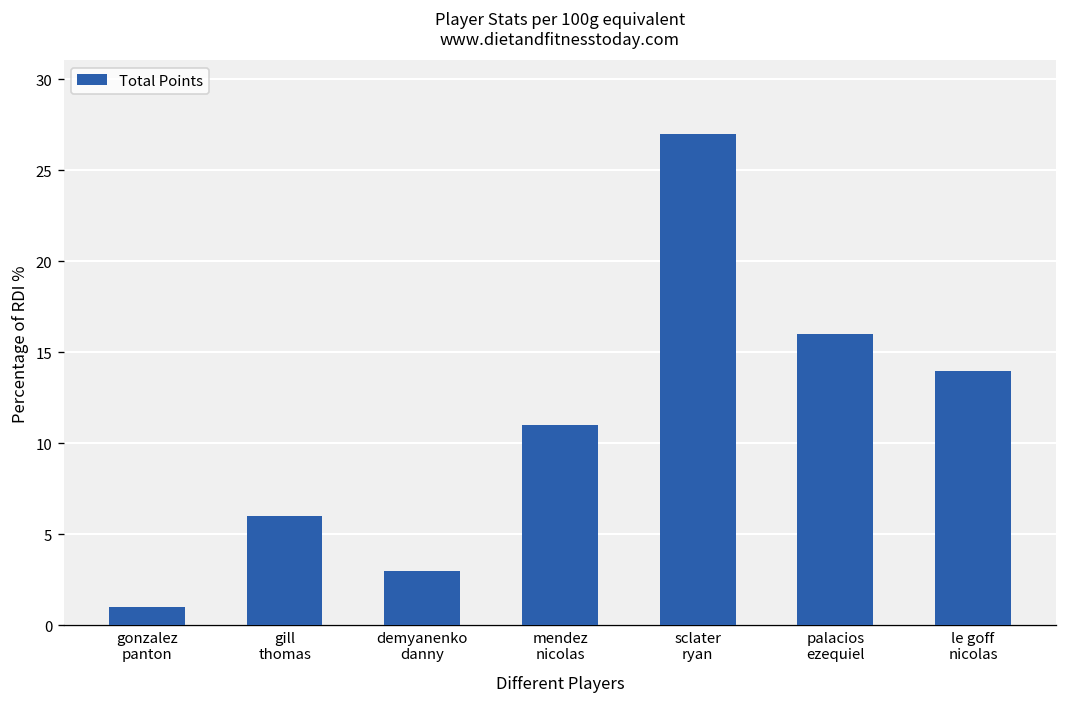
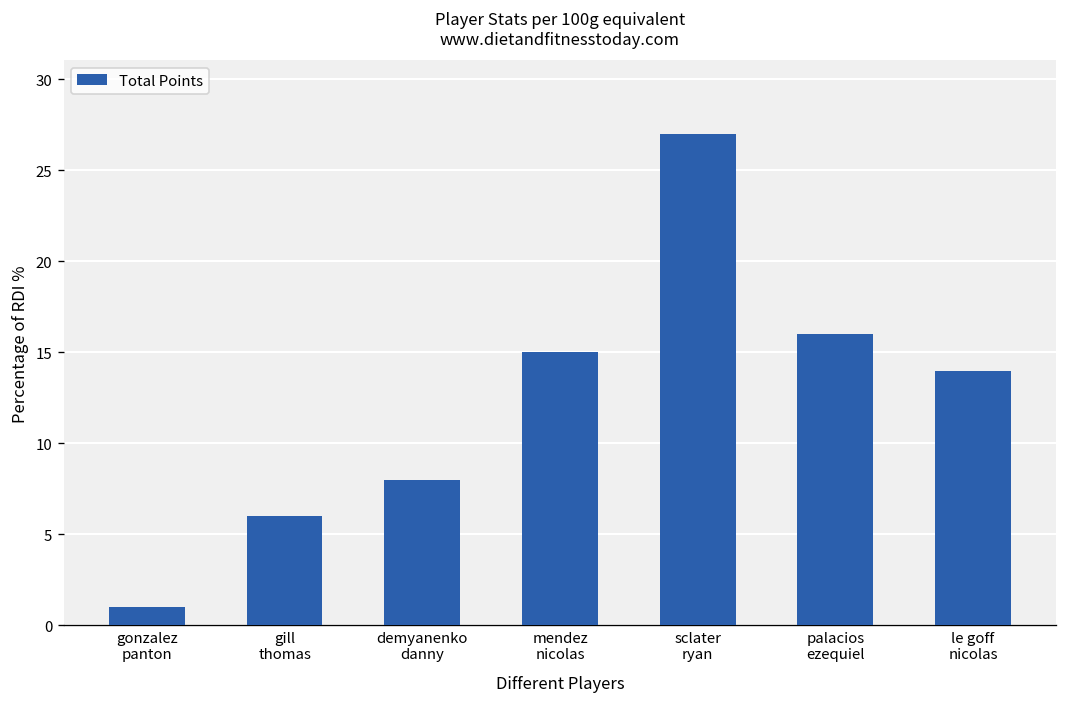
demyanenko danny: 3 -> 8
mendez nicolas: 11 -> 15
